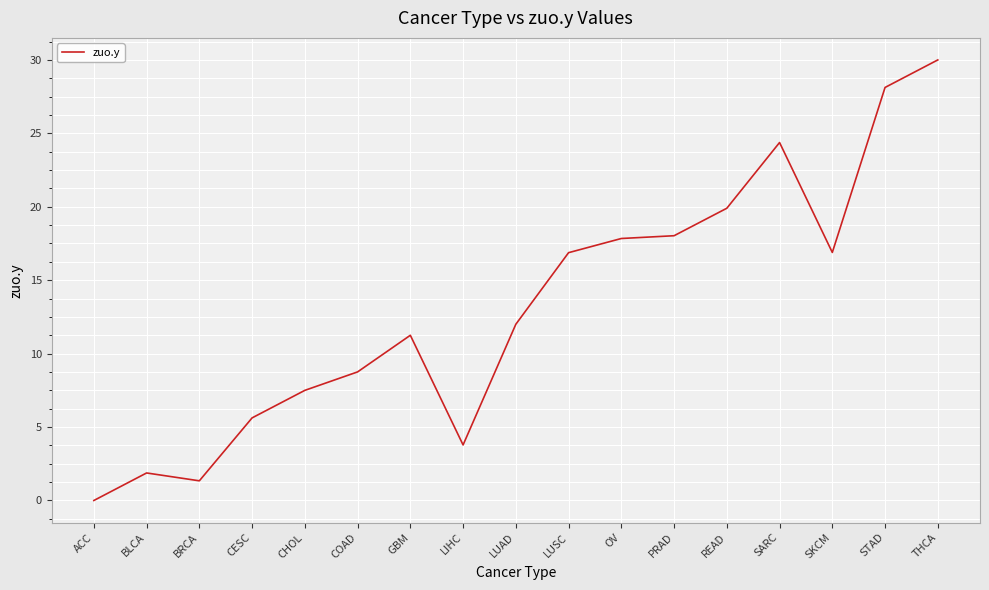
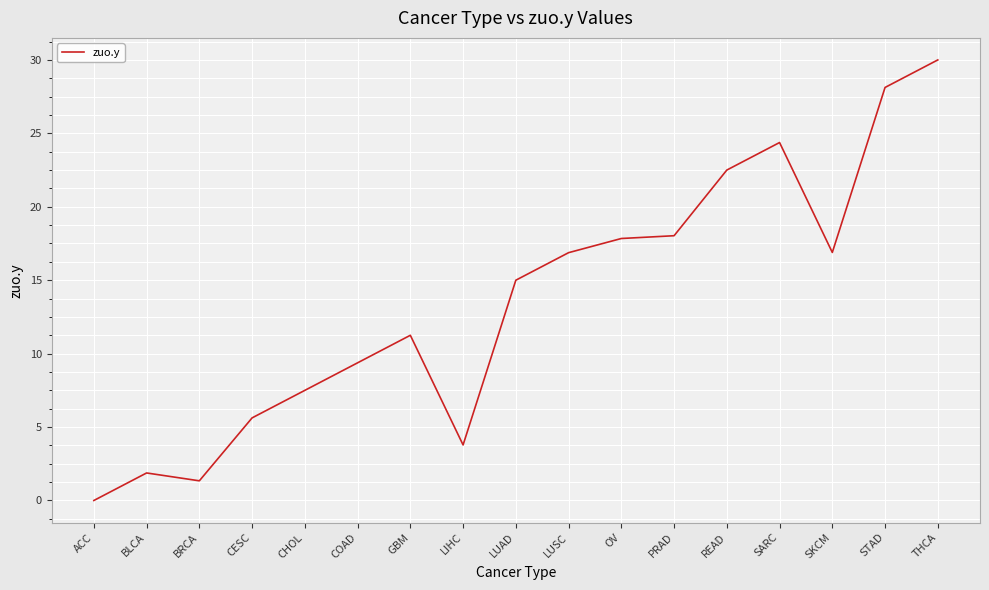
COAD: 8.8 -> 9.4
LUAD: 12 -> 15
READ: 19.9 -> 22.5
